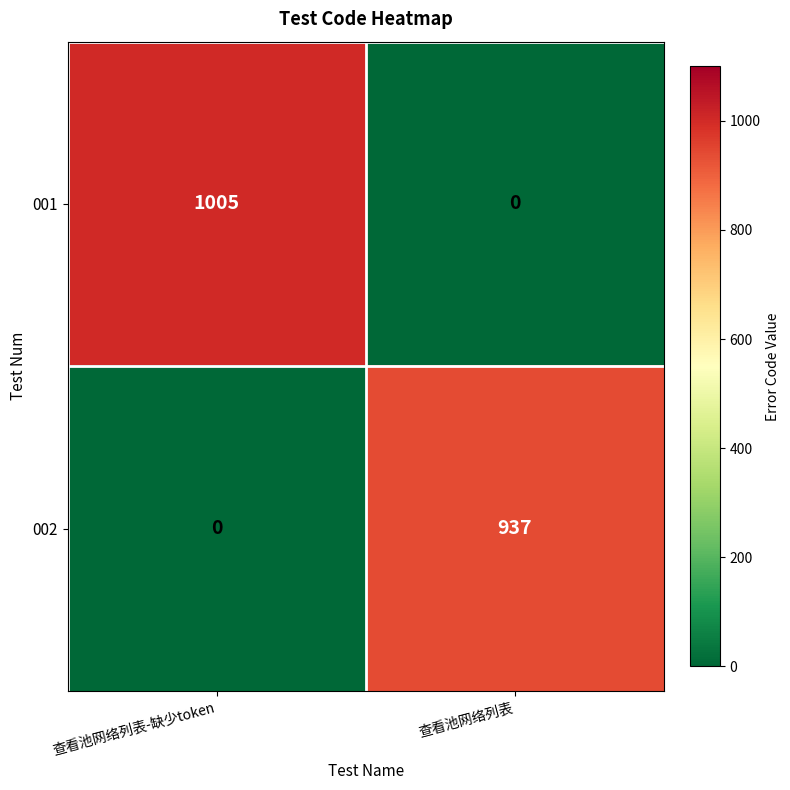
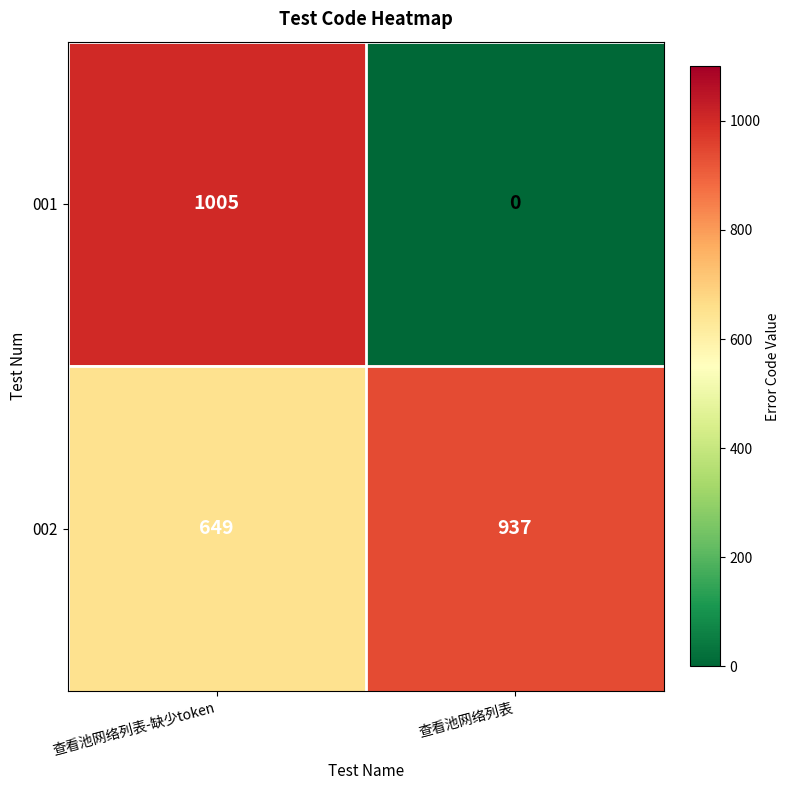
002, 查看池网络列表-缺少token: 0 -> 649
